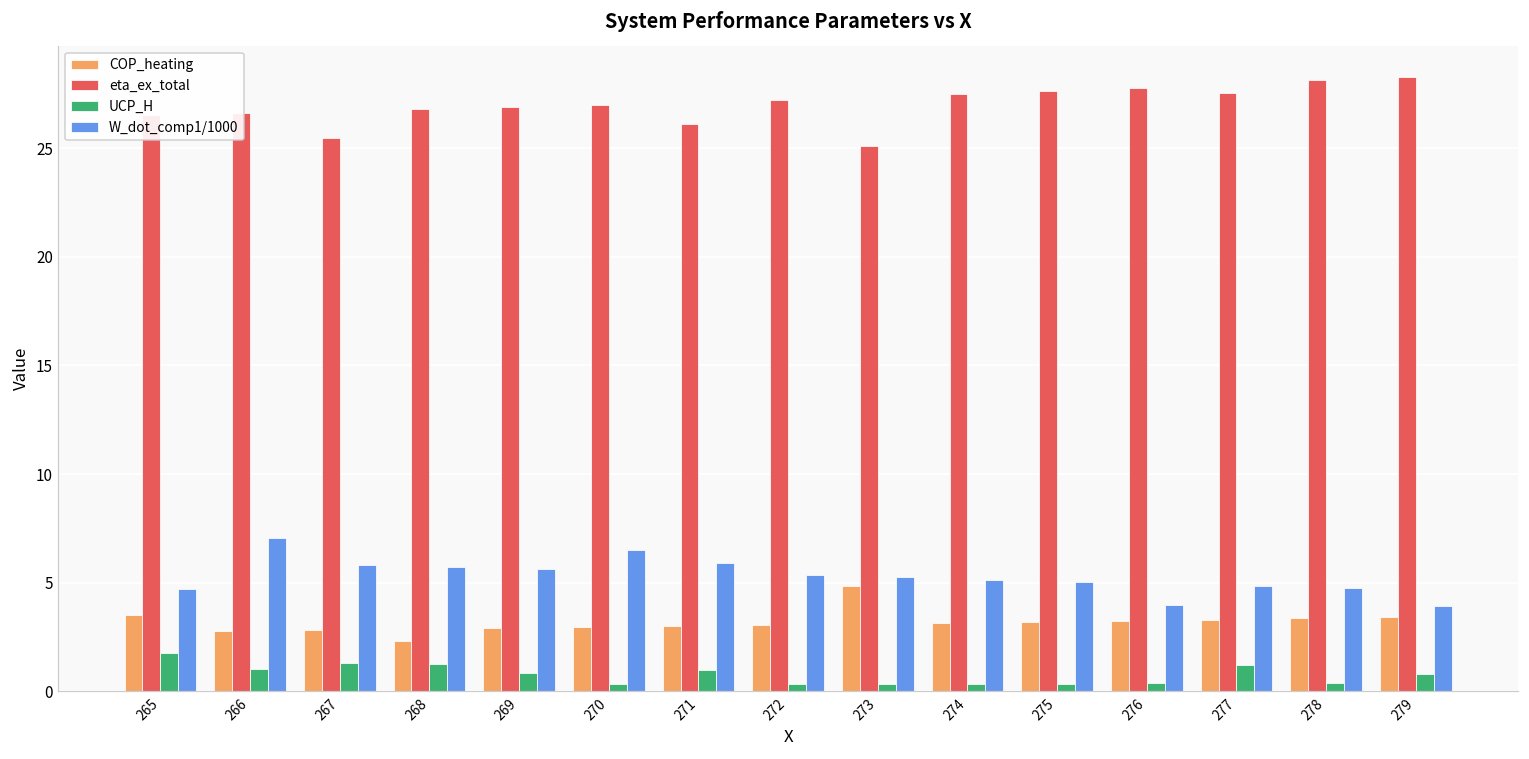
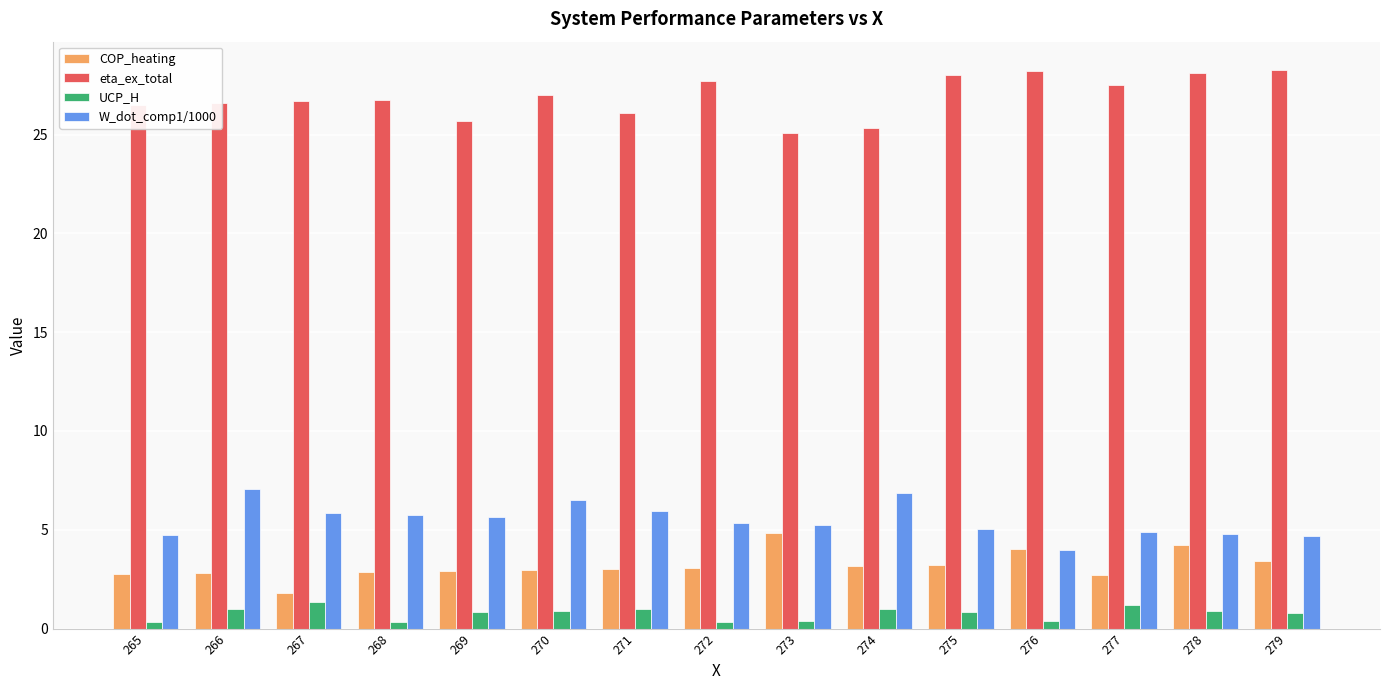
COP_heating, 265: 3.5 -> 2.7
UCP_H, 265: 1.8 -> 0.3
COP_heating, 267: 2.8 -> 1.8
eta_ex_total, 267: 25.5 -> 26.7
COP_heating, 268: 2.3 -> 2.9
UCP_H, 268: 1.3 -> 0.3
eta_ex_total, 269: 26.9 -> 25.7
UCP_H, 270: 0.4 -> 0.9
eta_ex_total, 272: 27.2 -> 27.7
eta_ex_total, 274: 27.5 -> 25.3
UCP_H, 274: 0.4 -> 1.0
W_dot_comp1/1000, 274: 5.1 -> 6.9
eta_ex_total, 275: 27.6 -> 28.0
UCP_H, 275: 0.4 -> 0.9
COP_heating, 276: 3.2 -> 4.0
eta_ex_total, 276: 27.8 -> 28.2
COP_heating, 277: 3.3 -> 2.7
COP_heating, 278: 3.4 -> 4.2
UCP_H, 278: 0.4 -> 0.9
W_dot_comp1/1000, 279: 3.9 -> 4.7
